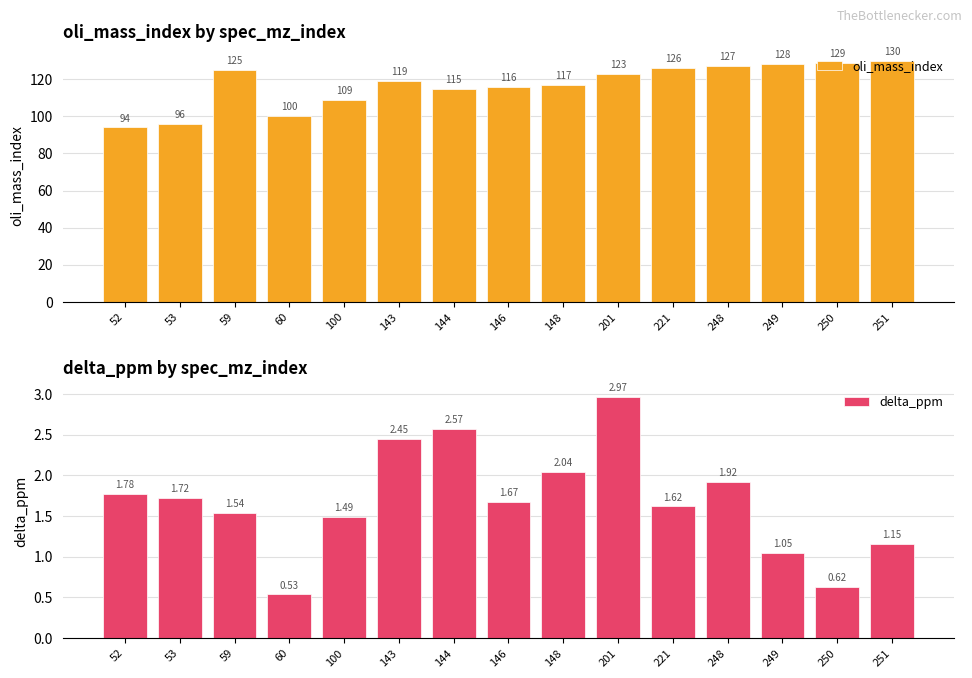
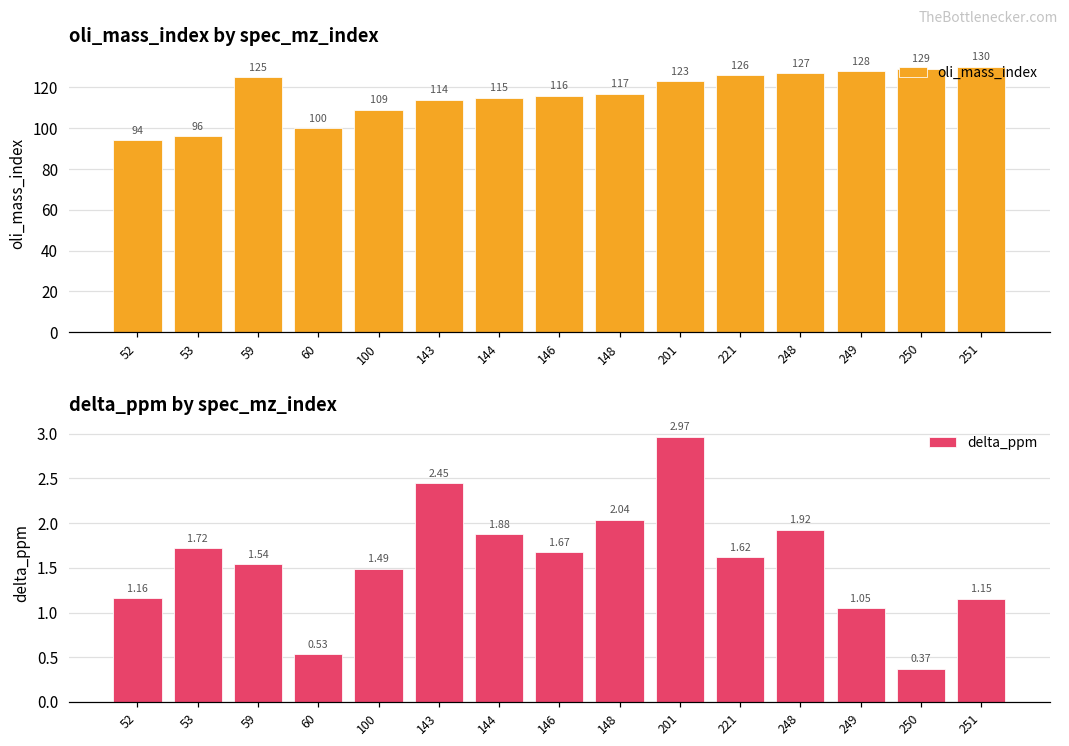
oli_mass_index by spec_mz_index, 143: 119 -> 114
delta_ppm by spec_mz_index, 52: 1.78 -> 1.16
delta_ppm by spec_mz_index, 144: 2.57 -> 1.88
delta_ppm by spec_mz_index, 250: 0.62 -> 0.37
